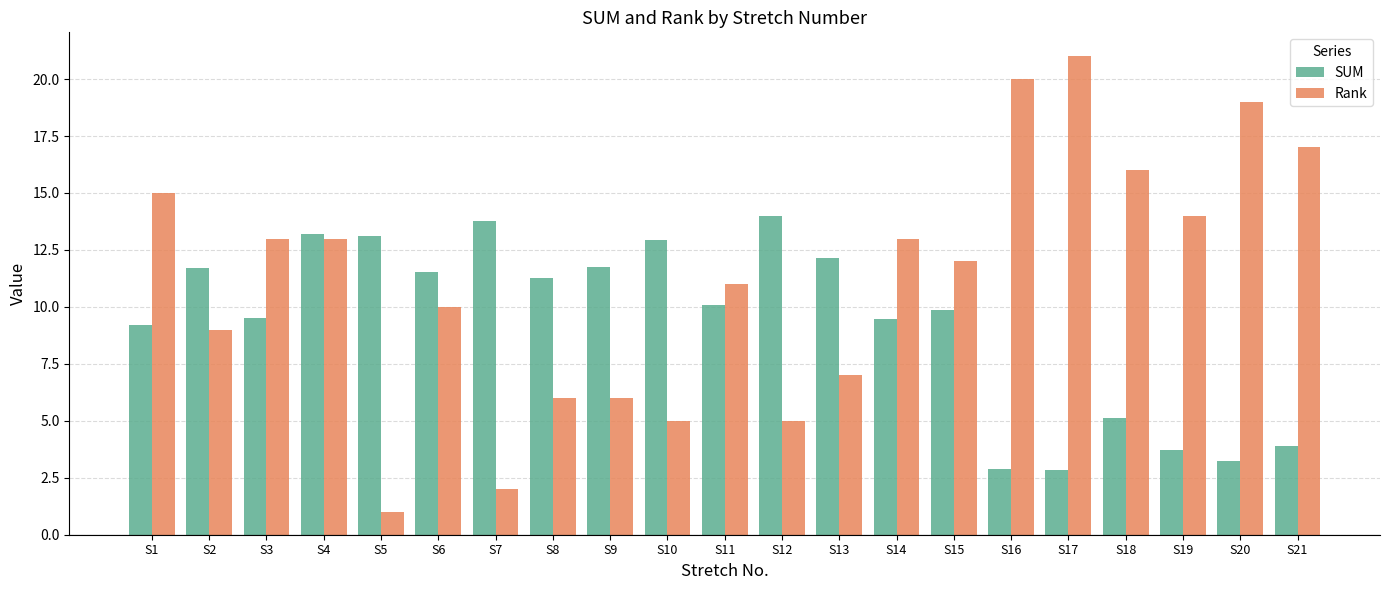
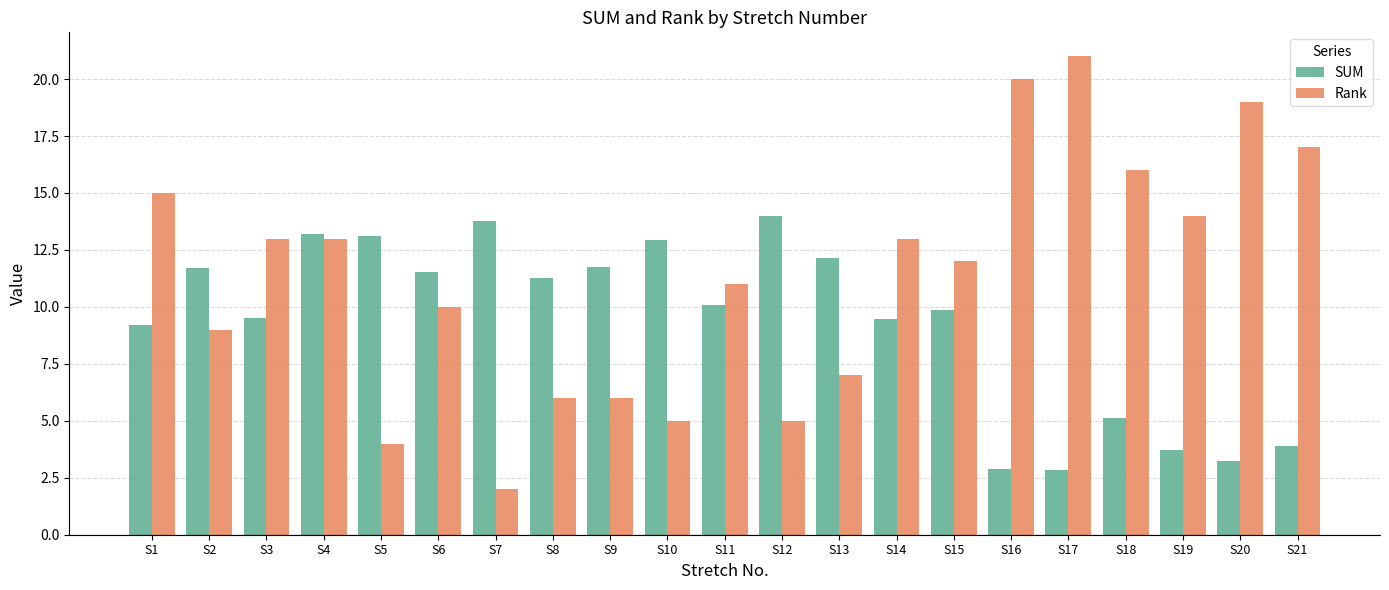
Rank, S5: 1 -> 4
